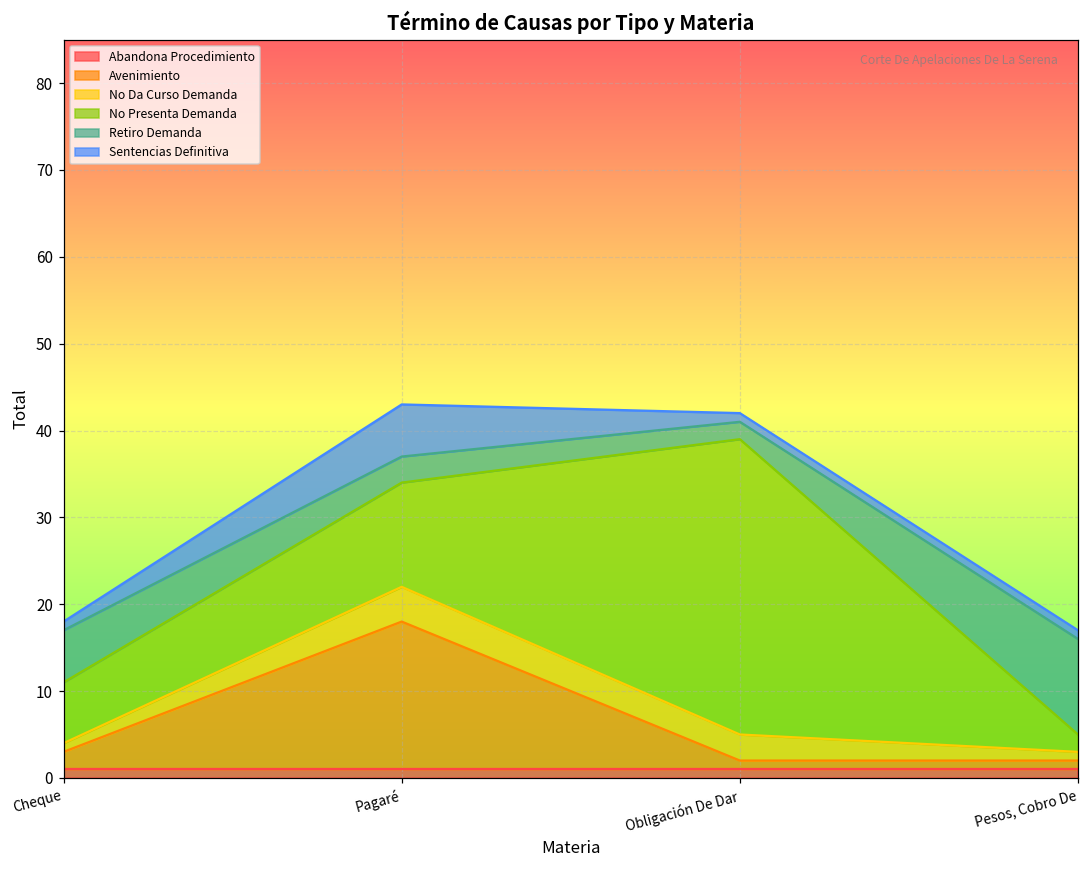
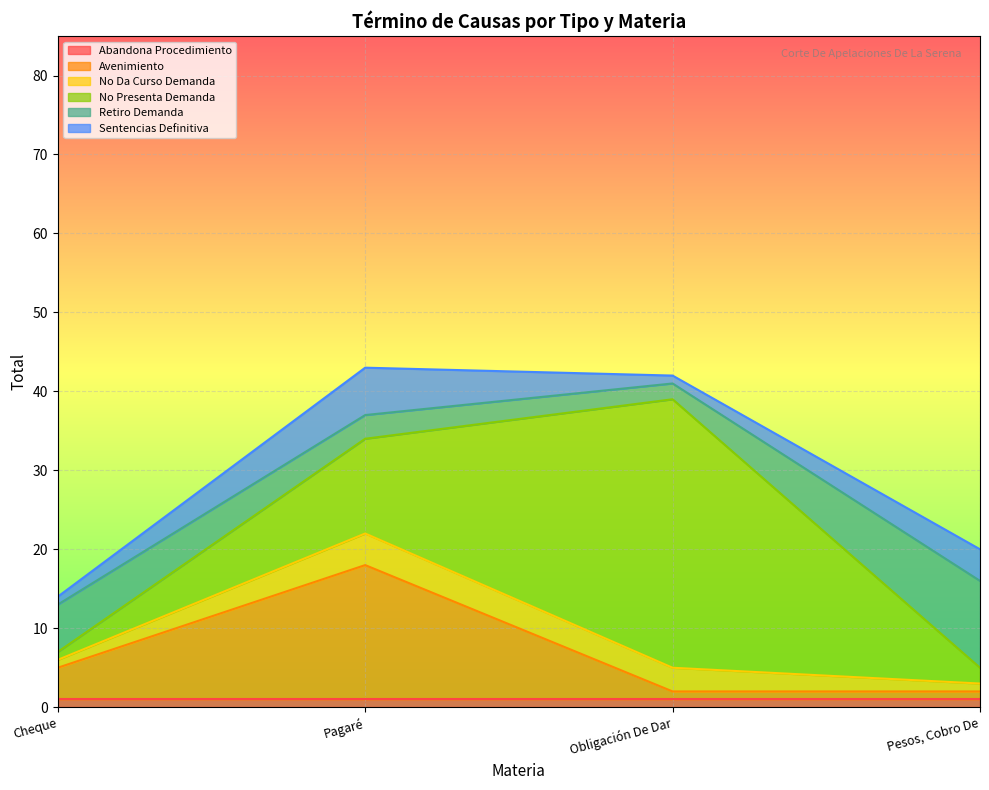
Avenimiento, Cheque: 3 -> 5
No Presenta Demanda, Cheque: 7 -> 1
Sentencias Definitiva, Pesos, Cobro De: 1 -> 4
